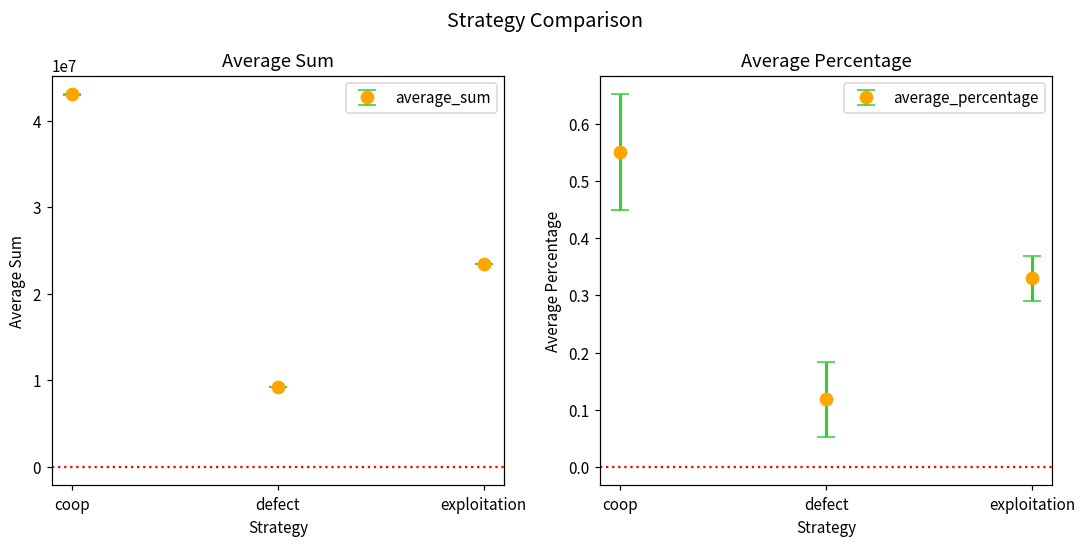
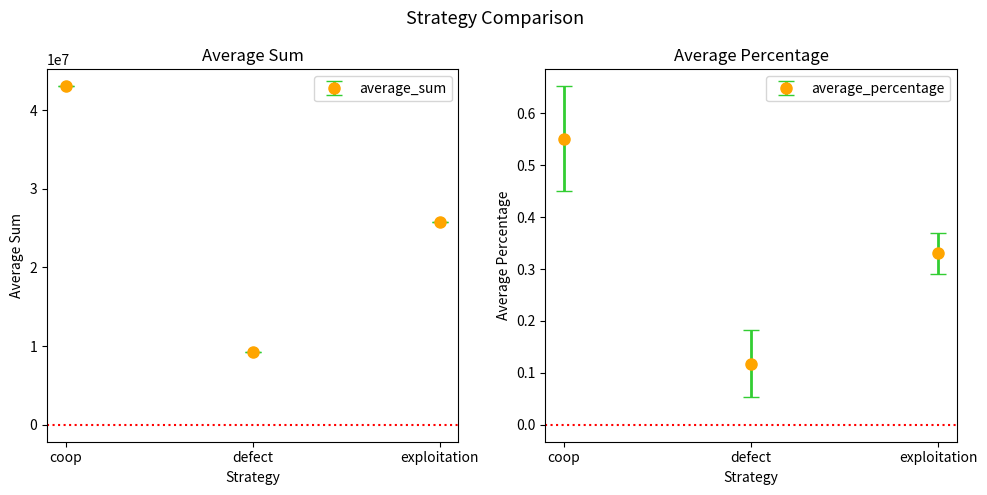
Average Sum, exploitation: 23000000 -> 26000000
